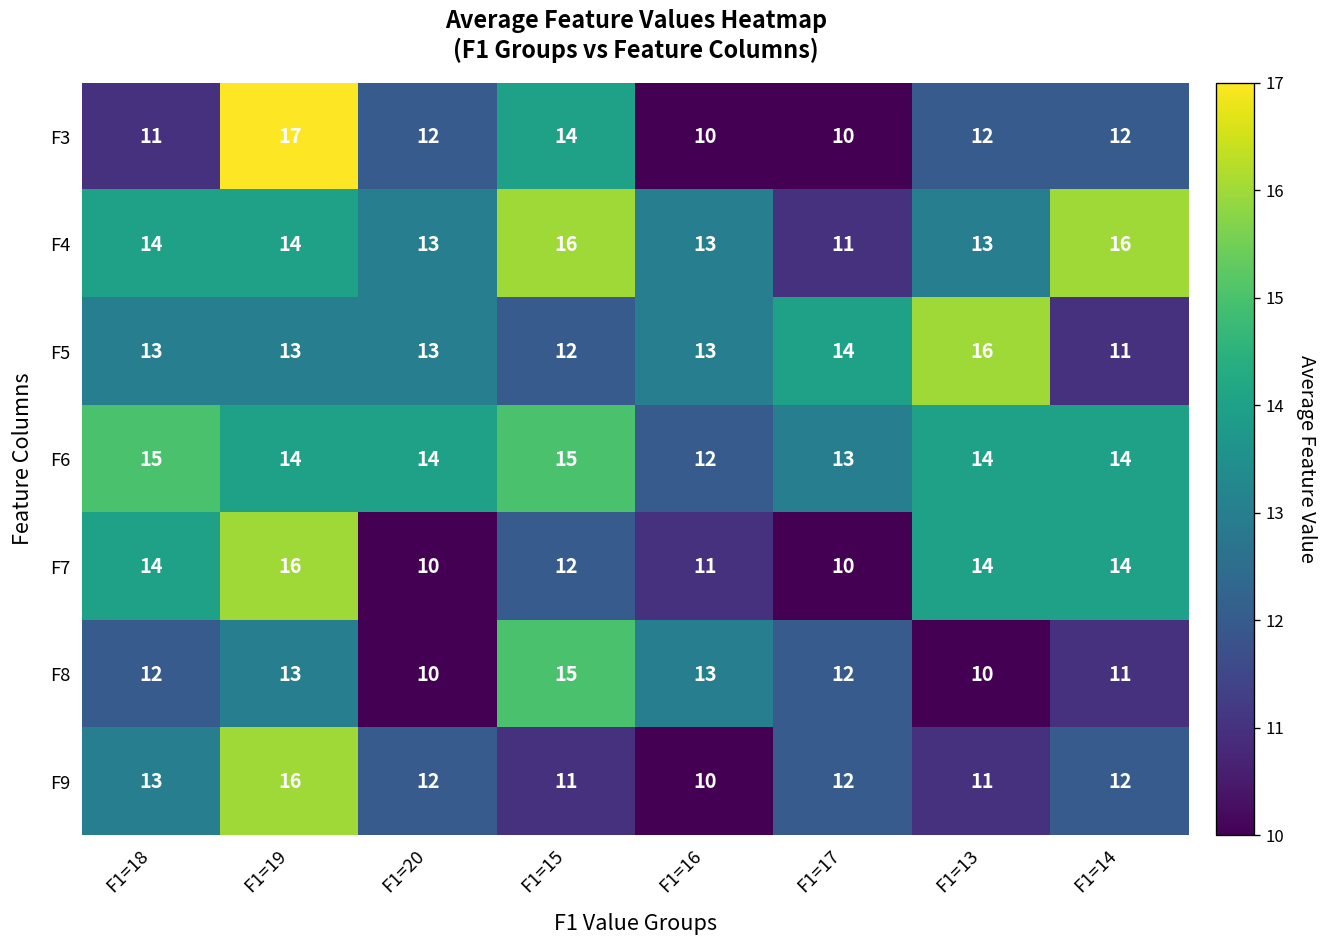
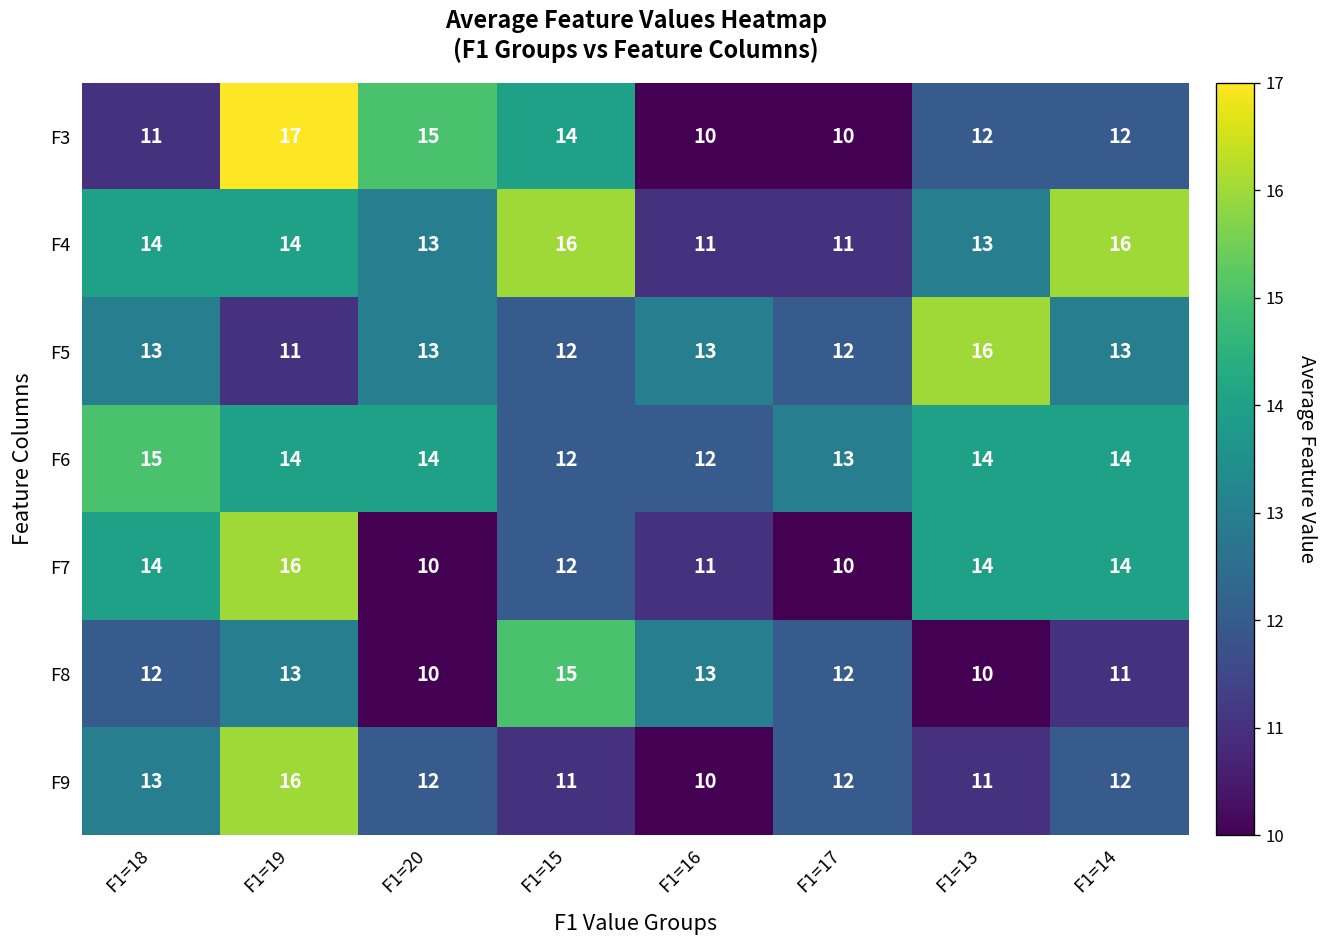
F3, F1=20: 12 -> 15
F4, F1=16: 13 -> 11
F5, F1=19: 13 -> 11
F5, F1=17: 14 -> 12
F5, F1=14: 11 -> 13
F6, F1=15: 15 -> 12
